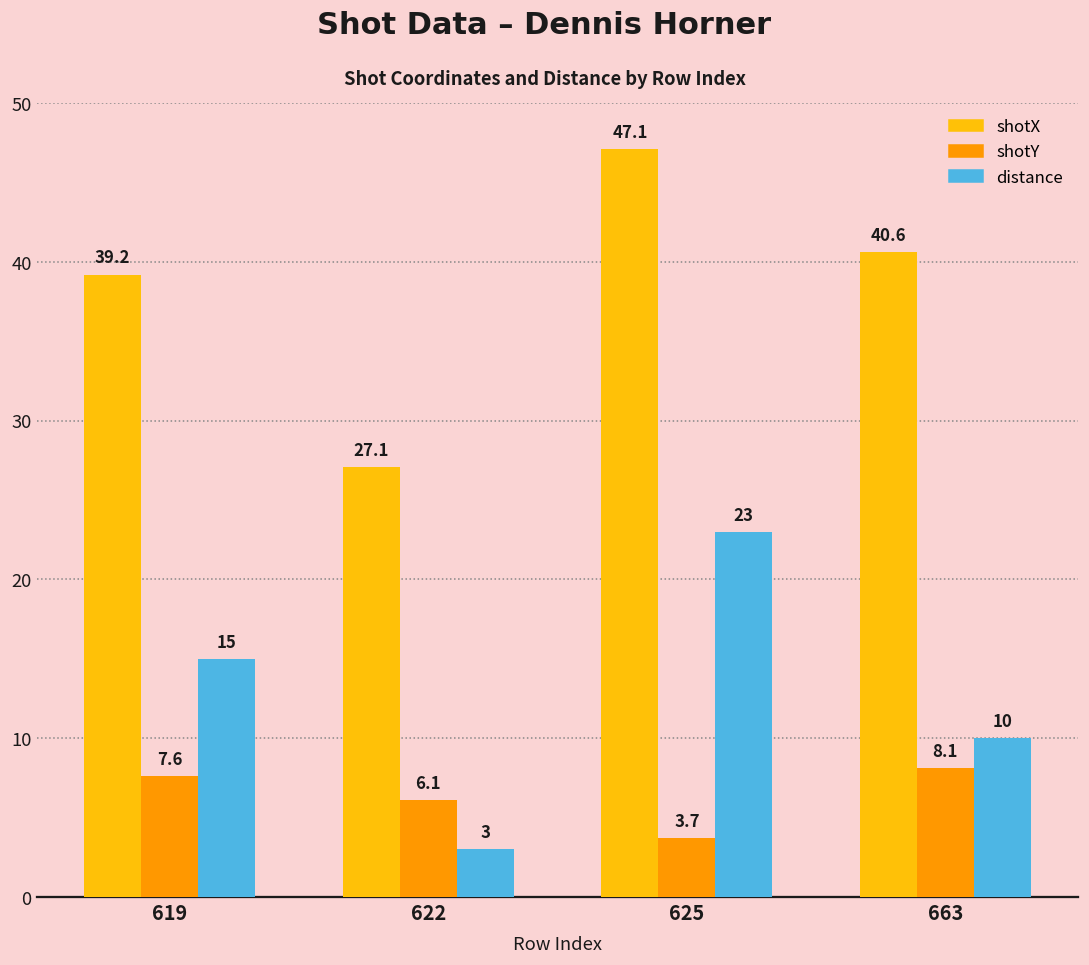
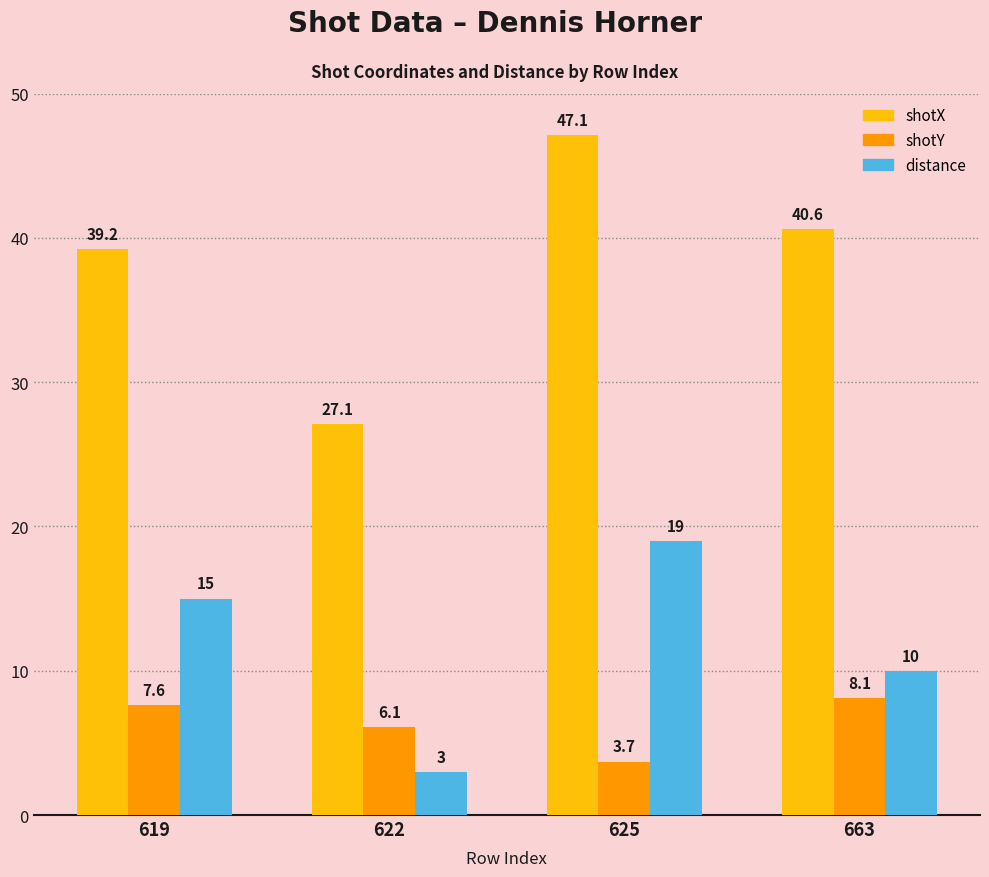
distance, 625: 23 -> 19
